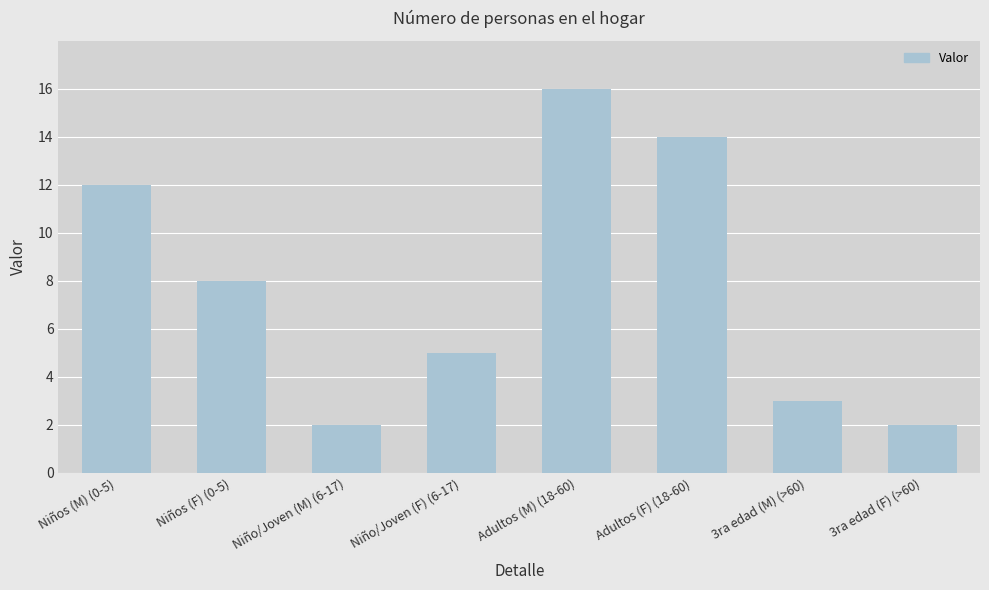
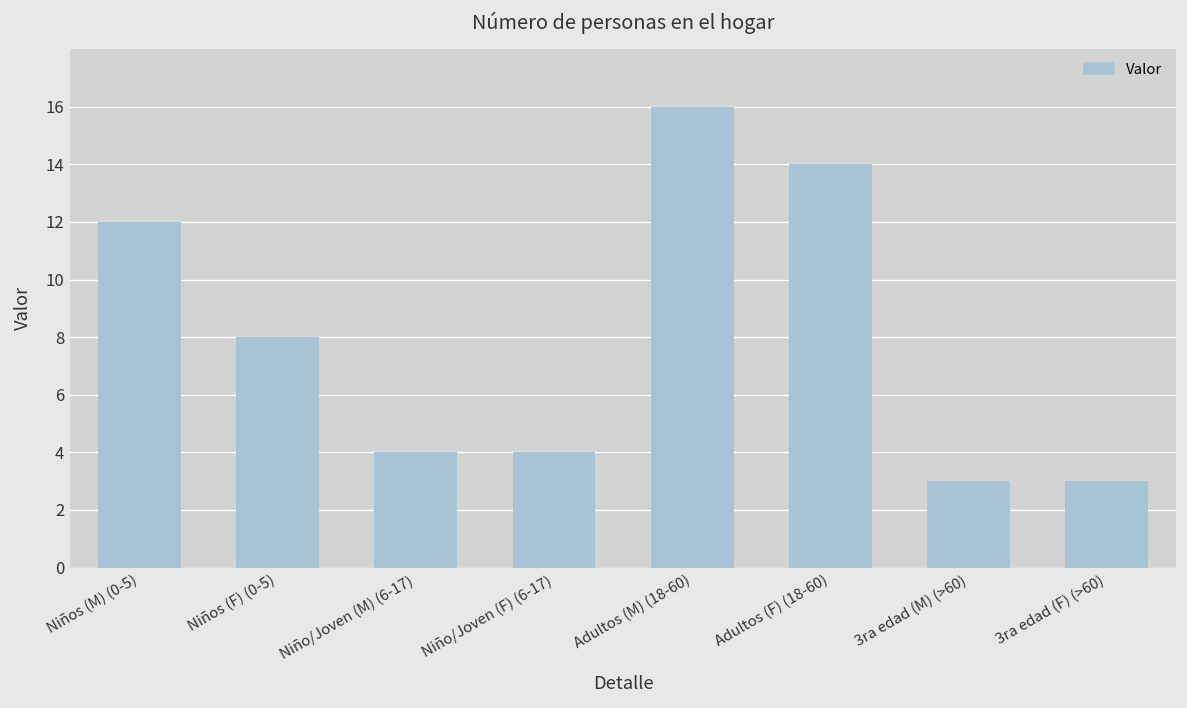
Niño/Joven (M) (6-17): 2 -> 4
Niño/Joven (F) (6-17): 5 -> 4
3ra edad (F) (>60): 2 -> 3
